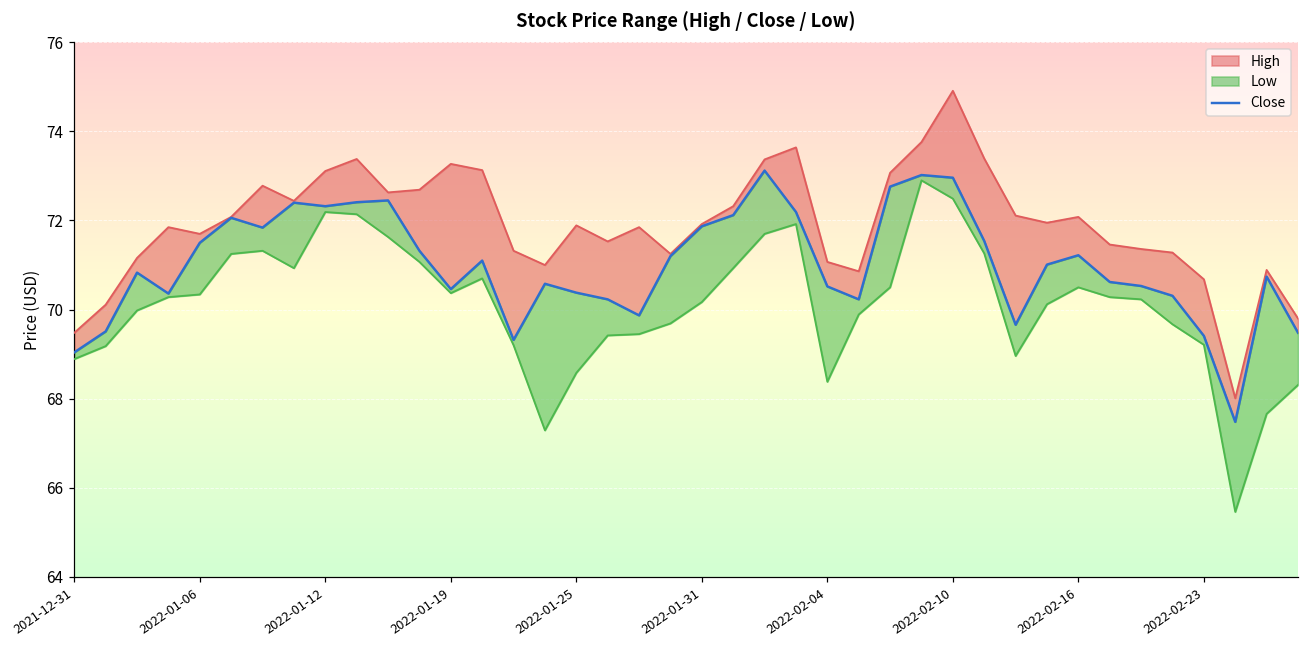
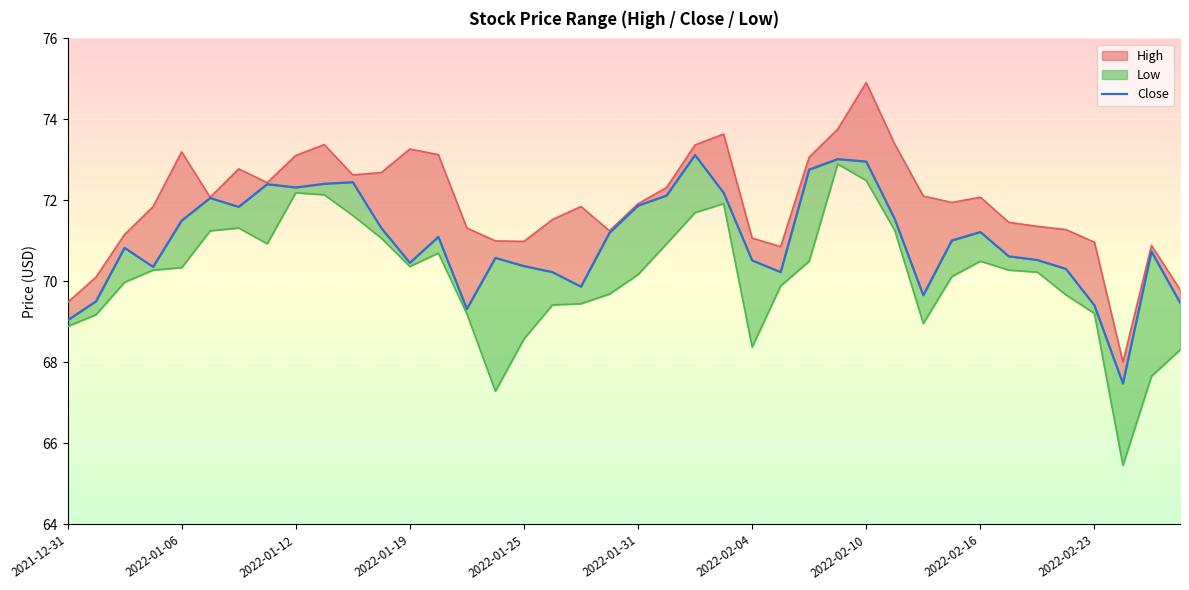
High, 2022-01-06: 71.7 -> 73.2
High, 2022-01-25: 71.9 -> 71.0
High, 2022-02-23: 70.7 -> 71.0
